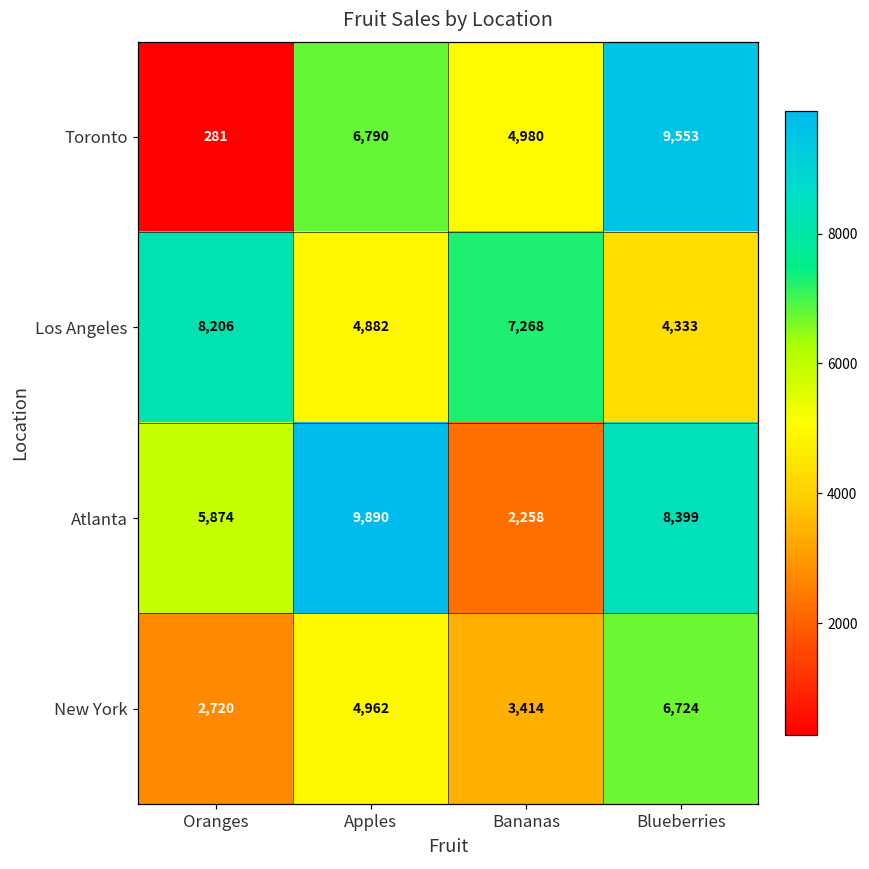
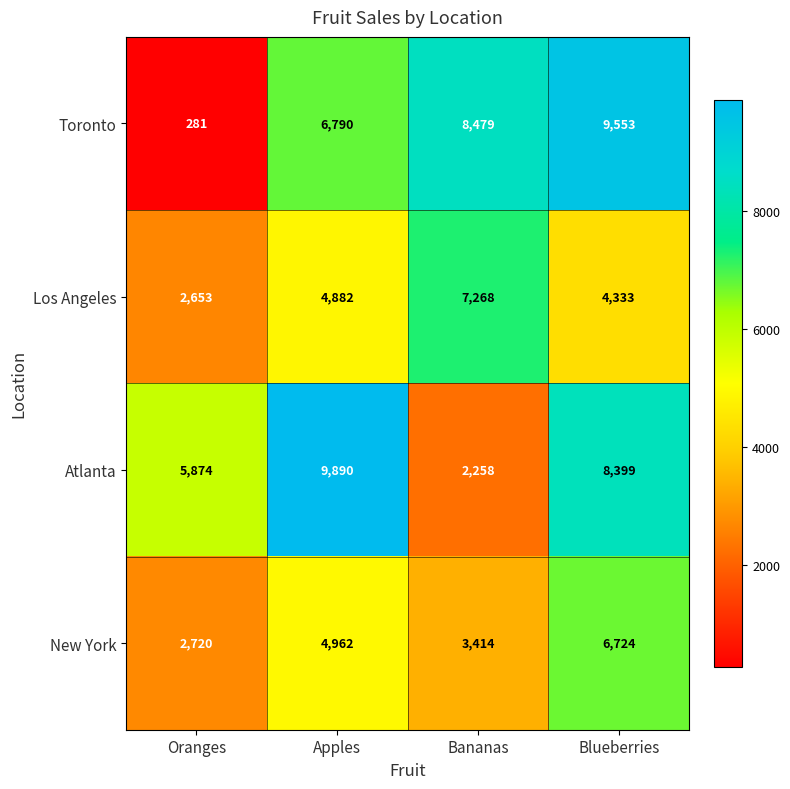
Toronto, Bananas: 4,980 -> 8,479
Los Angeles, Oranges: 8,206 -> 2,653
